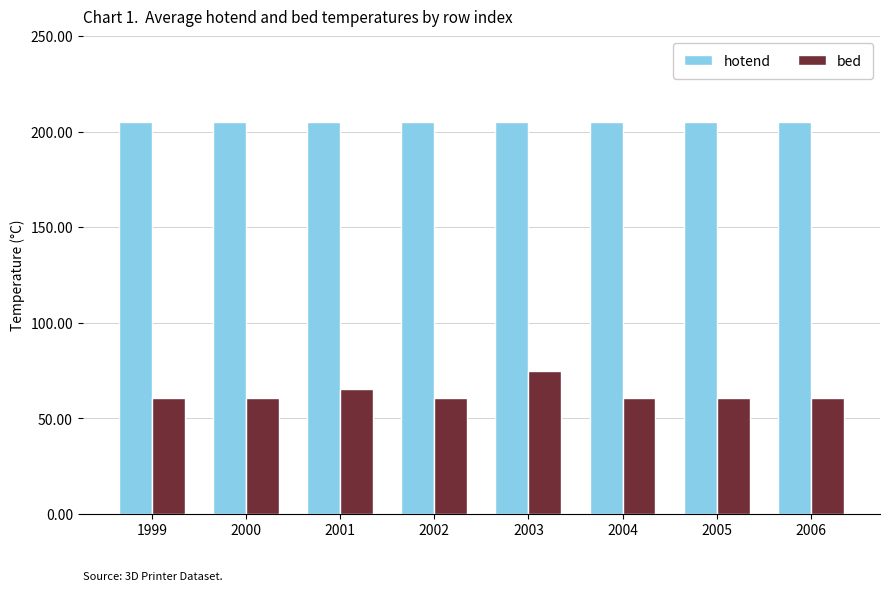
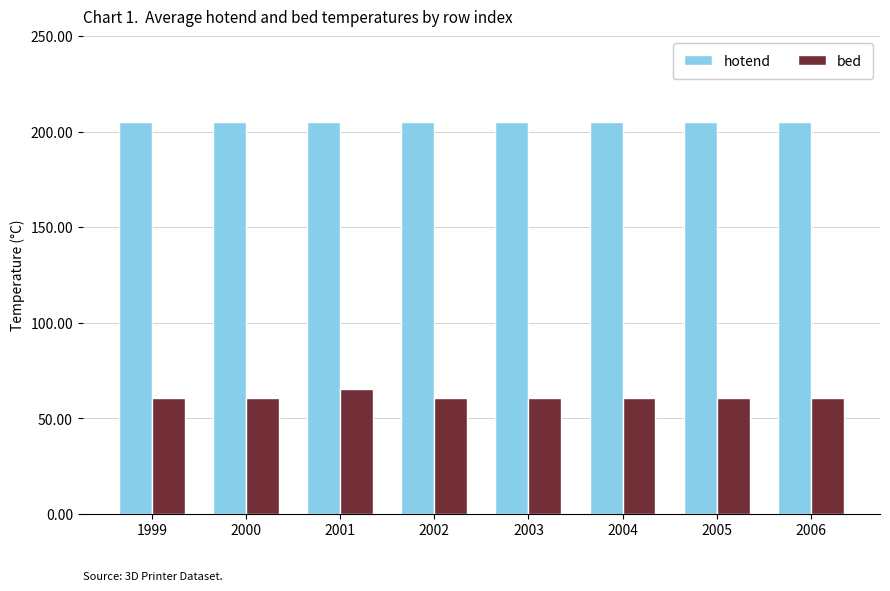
bed, 2003: 75 -> 60
